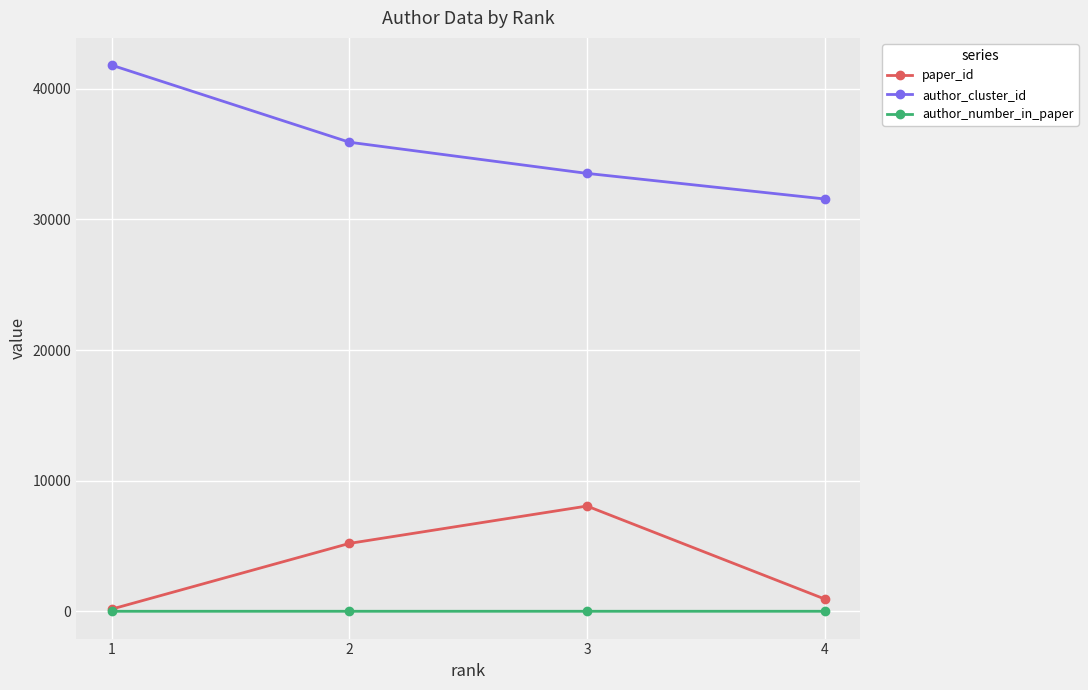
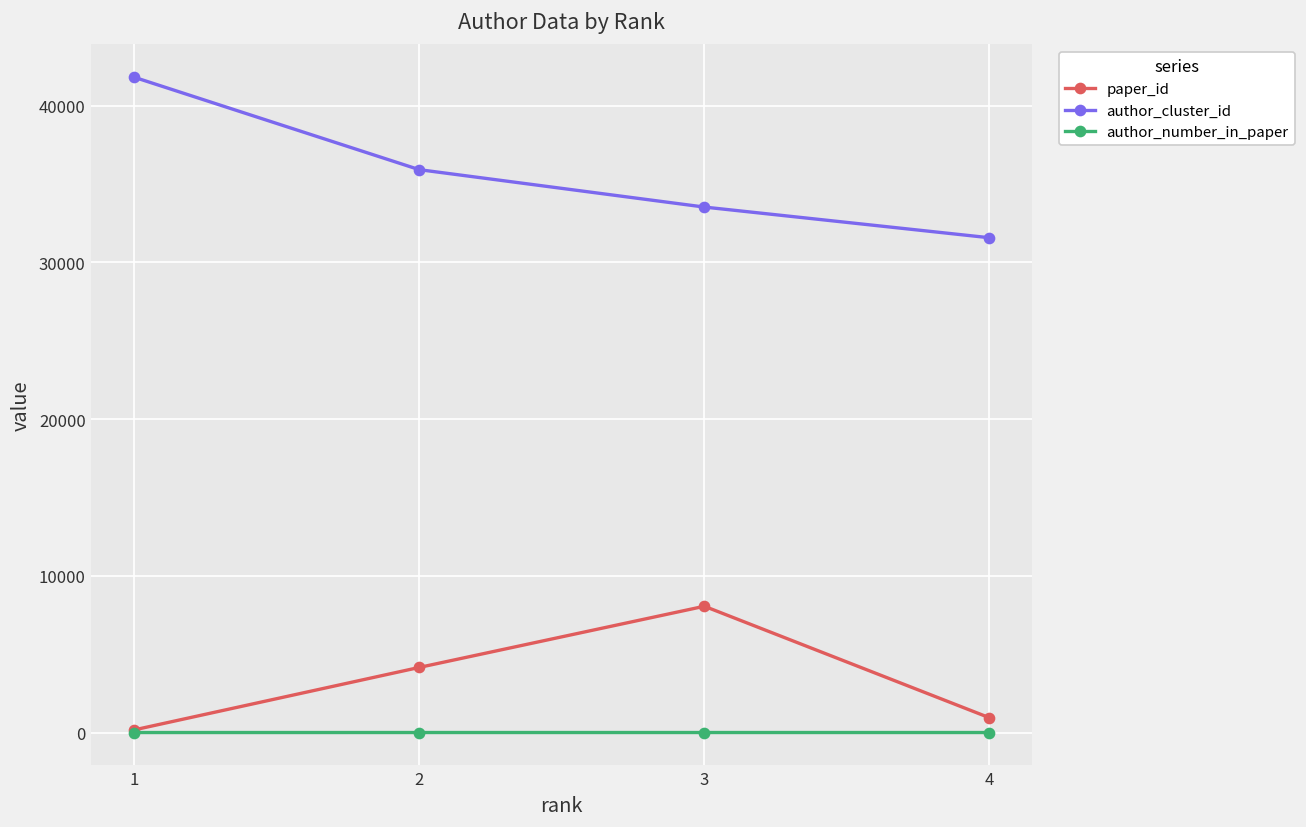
paper_id, 2: 5200 -> 4200
